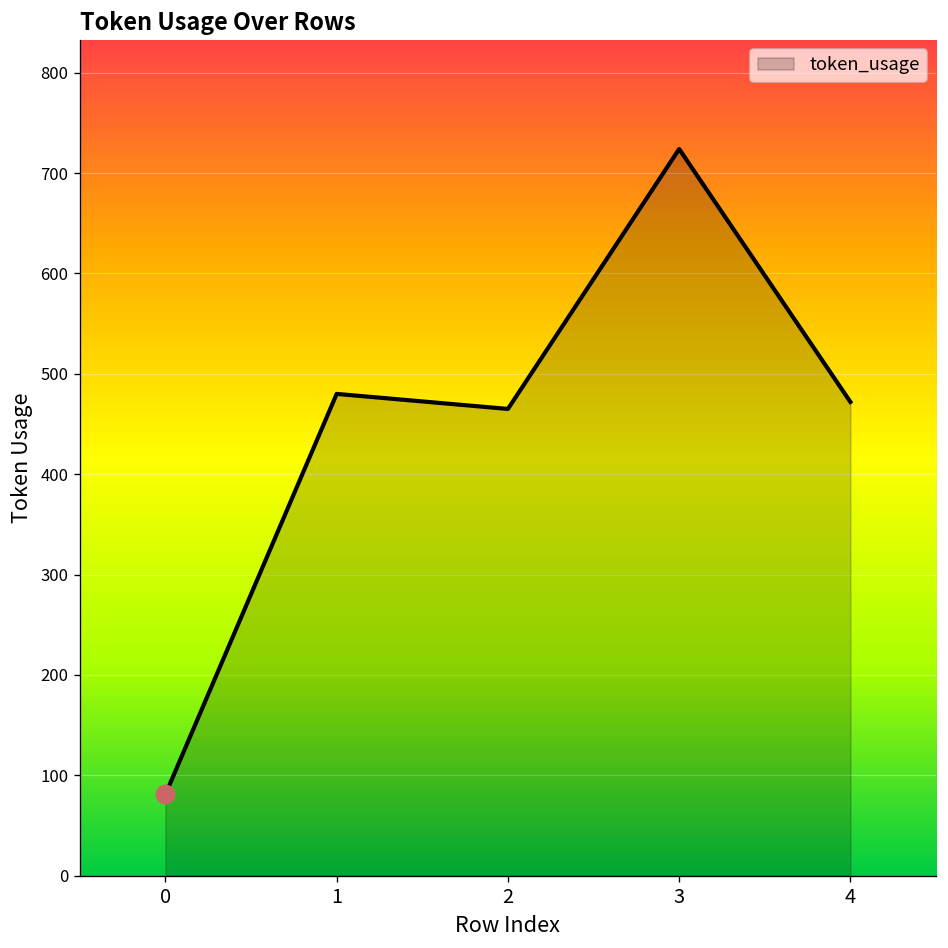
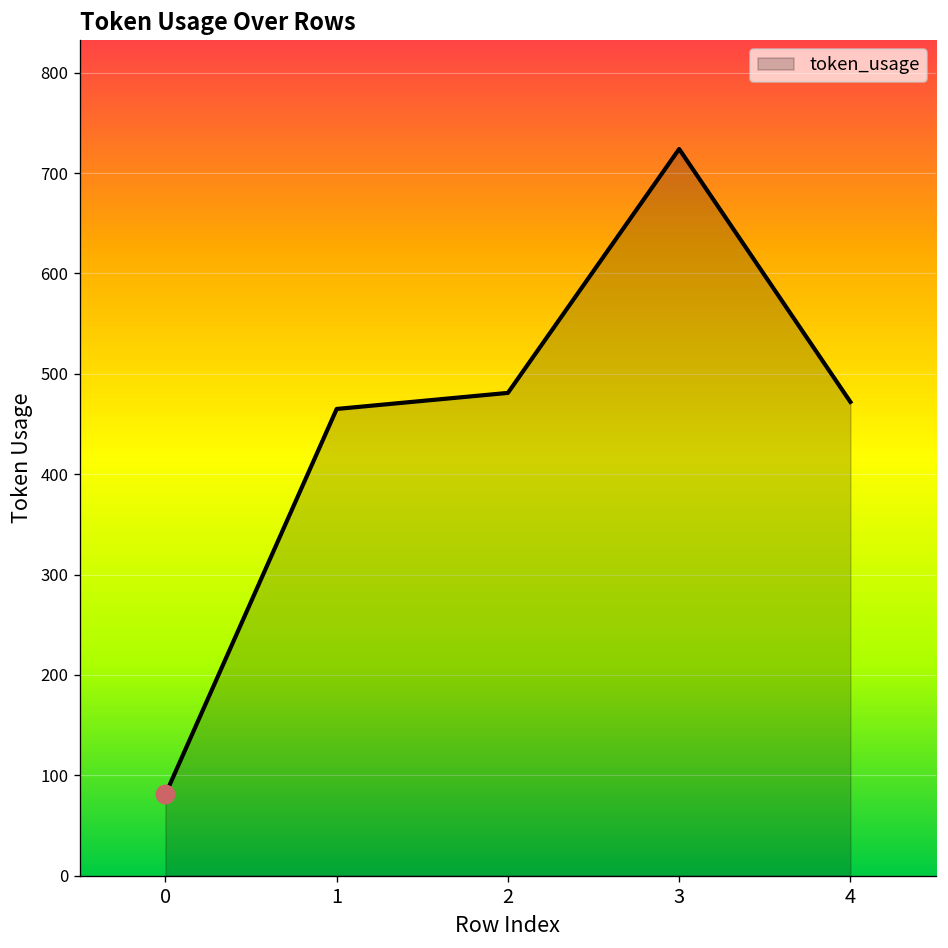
token_usage, 1: 480 -> 470
token_usage, 2: 470 -> 480
